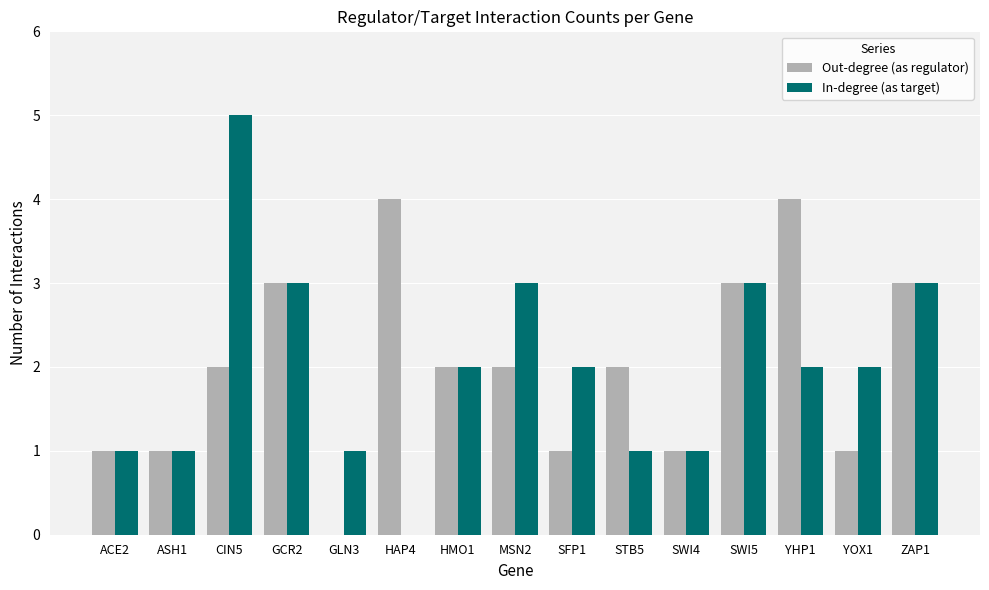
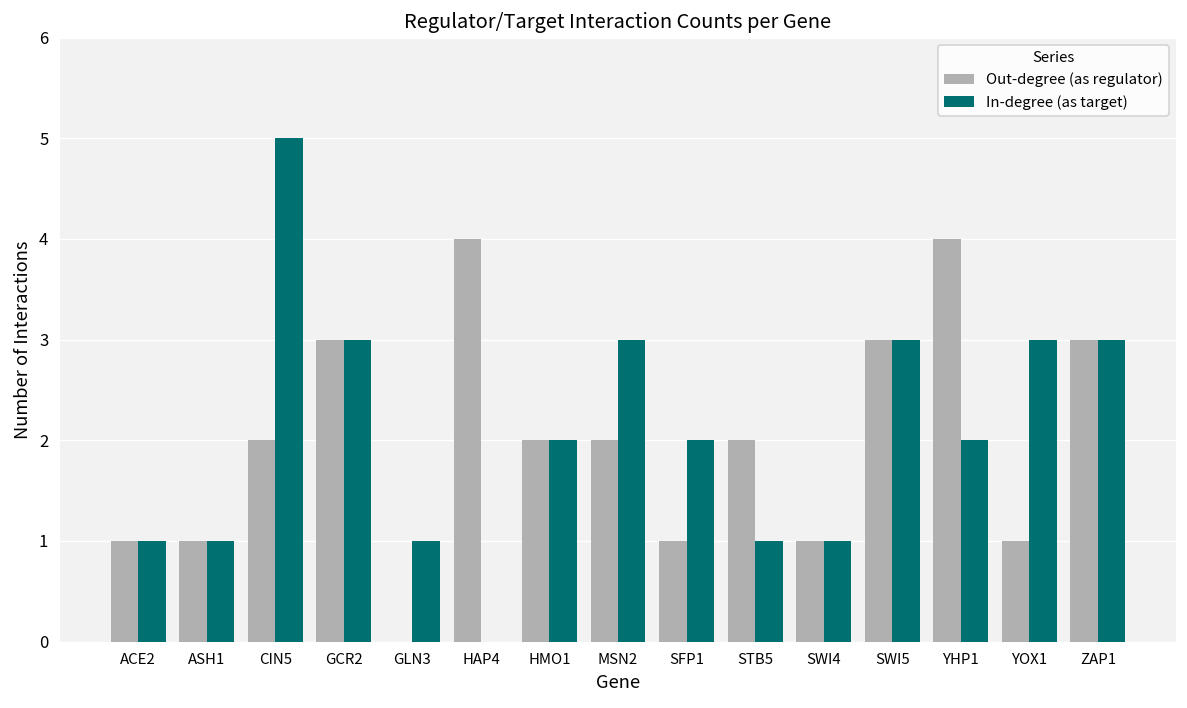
In-degree (as target), YOX1: 2 -> 3
